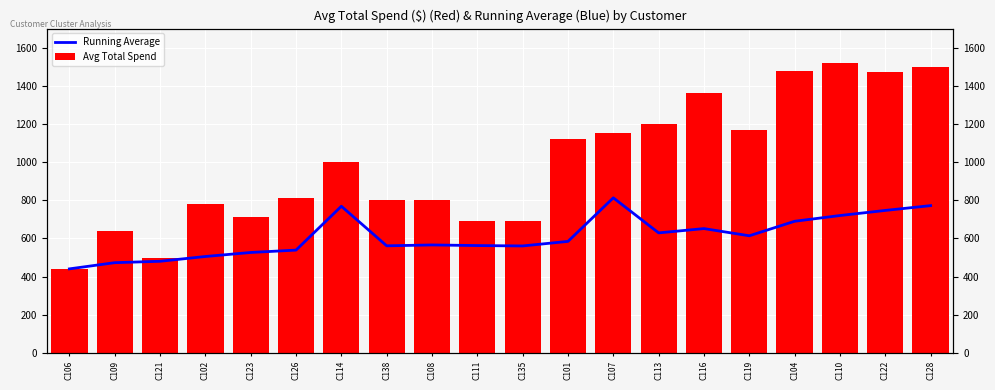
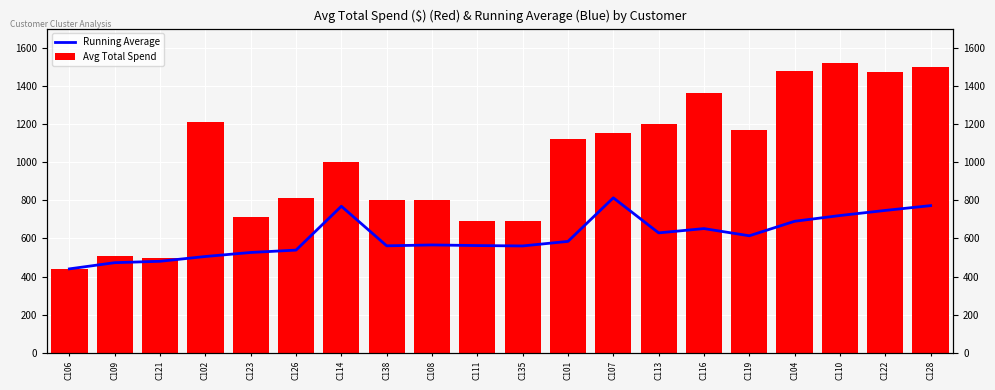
Avg Total Spend, C109: 640 -> 510
Avg Total Spend, C102: 780 -> 1210
